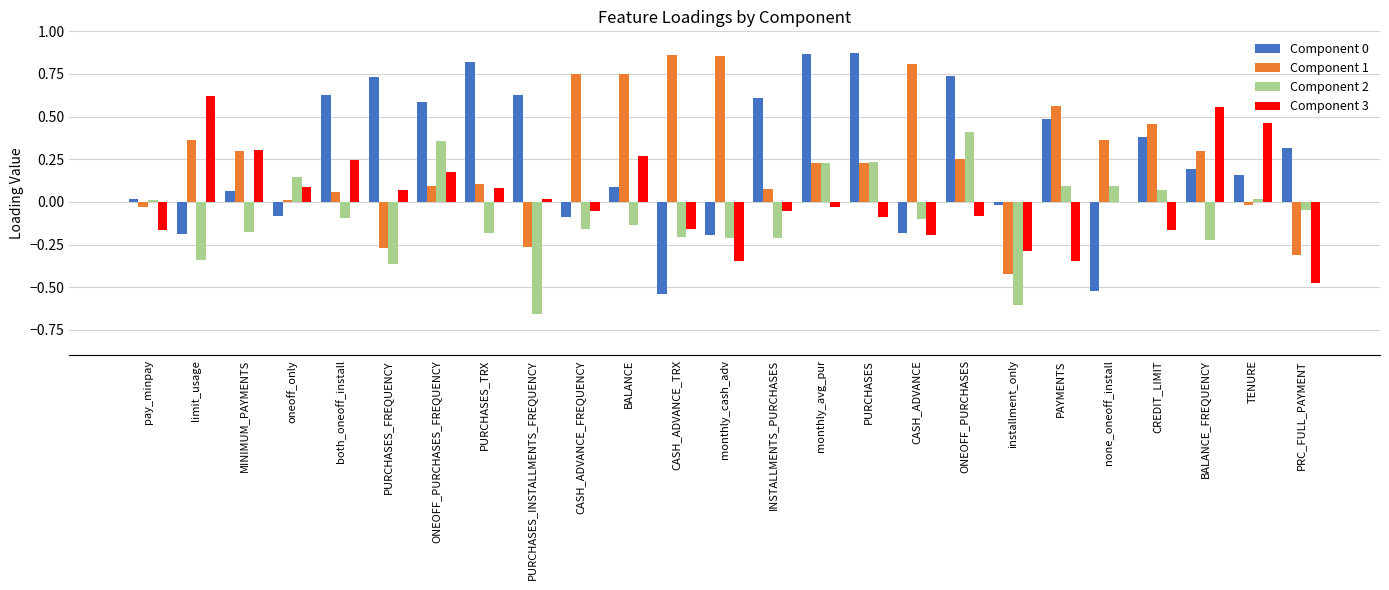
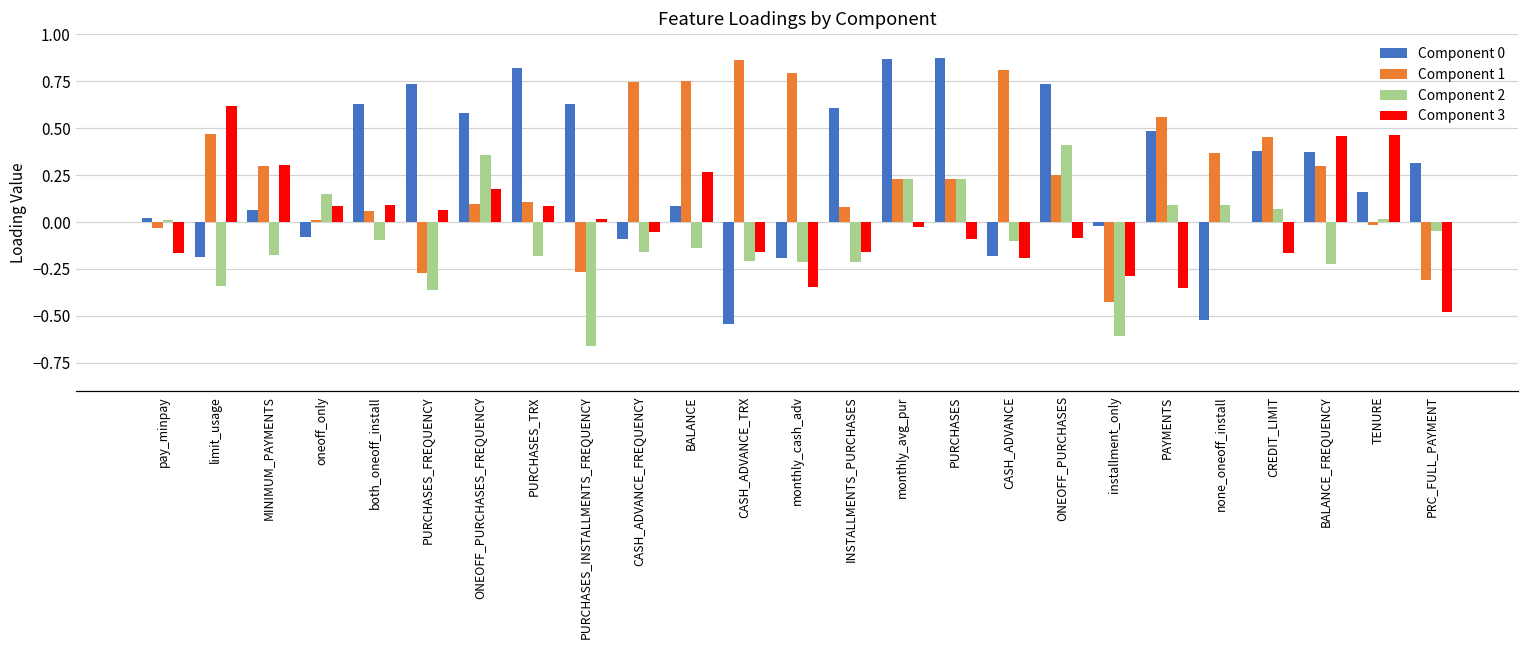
Component 1, limit_usage: 0.37 -> 0.47
Component 3, both_oneoff_install: 0.25 -> 0.09
Component 1, monthly_cash_adv: 0.85 -> 0.79
Component 3, INSTALLMENTS_PURCHASES: -0.06 -> -0.16
Component 0, BALANCE_FREQUENCY: 0.19 -> 0.37
Component 3, BALANCE_FREQUENCY: 0.56 -> 0.46
